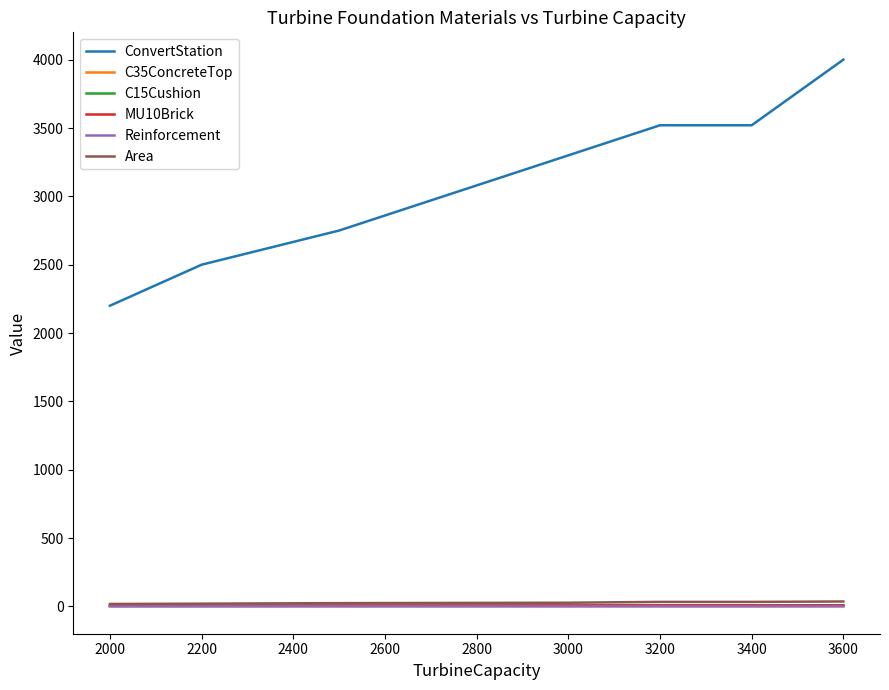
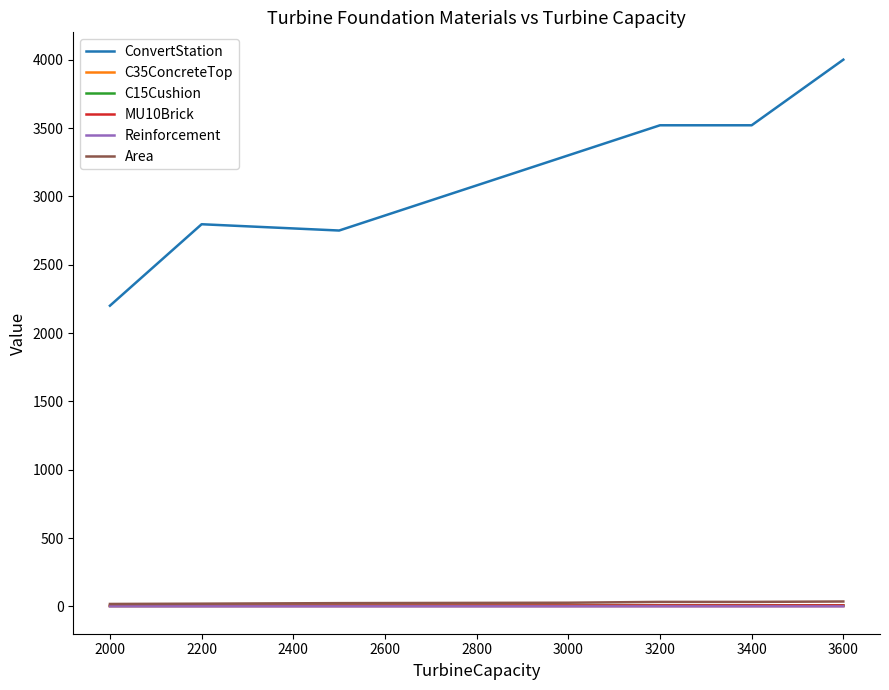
ConvertStation, 2200: 2500 -> 2800
